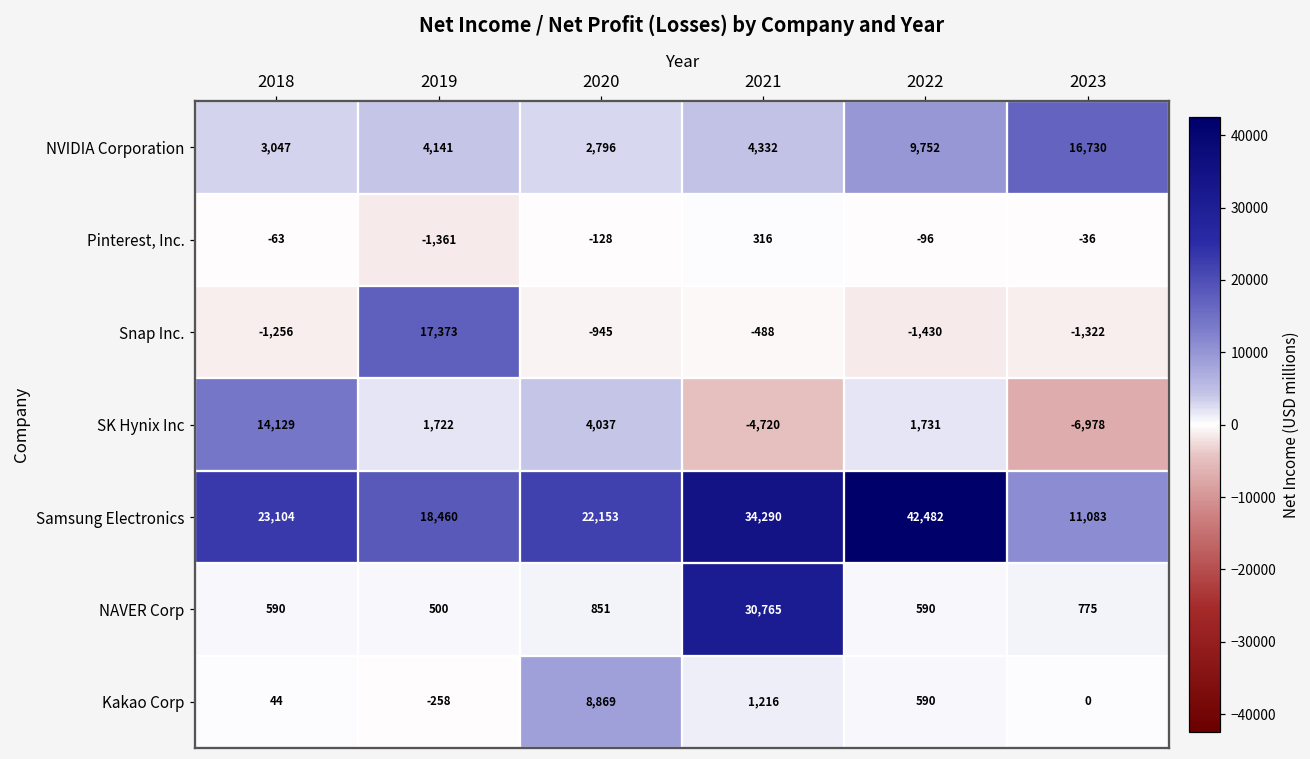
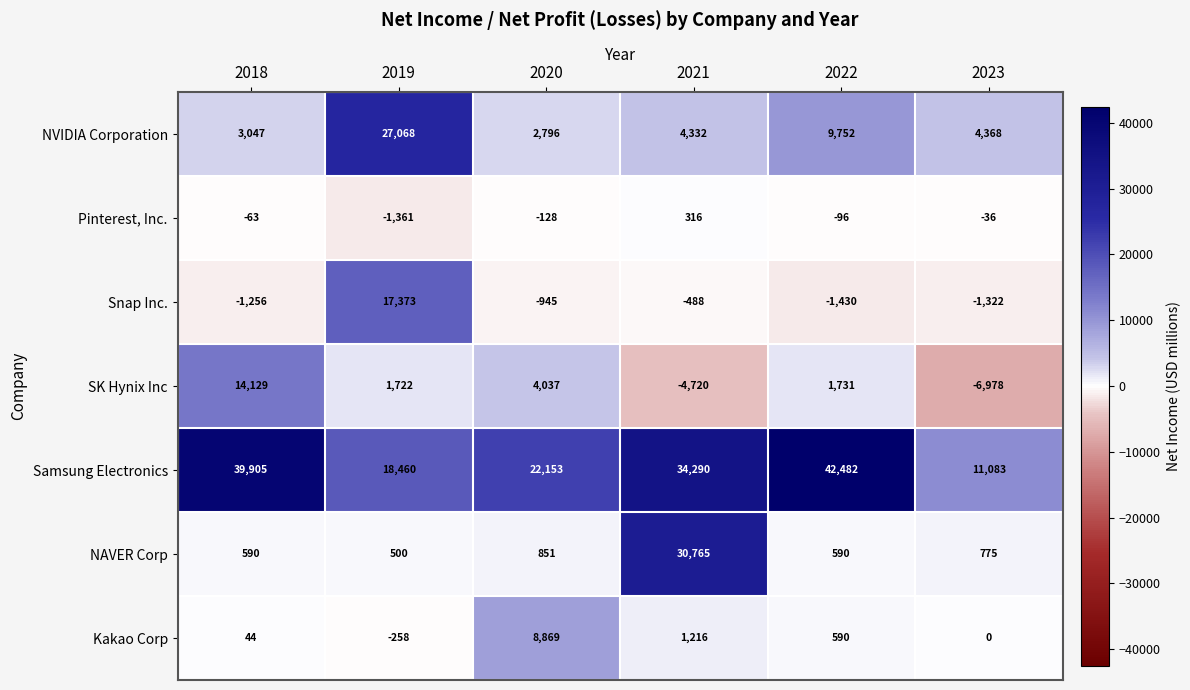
NVIDIA Corporation, 2019: 4,141 -> 27,068
NVIDIA Corporation, 2023: 16,730 -> 4,368
Samsung Electronics, 2018: 23,104 -> 39,905
